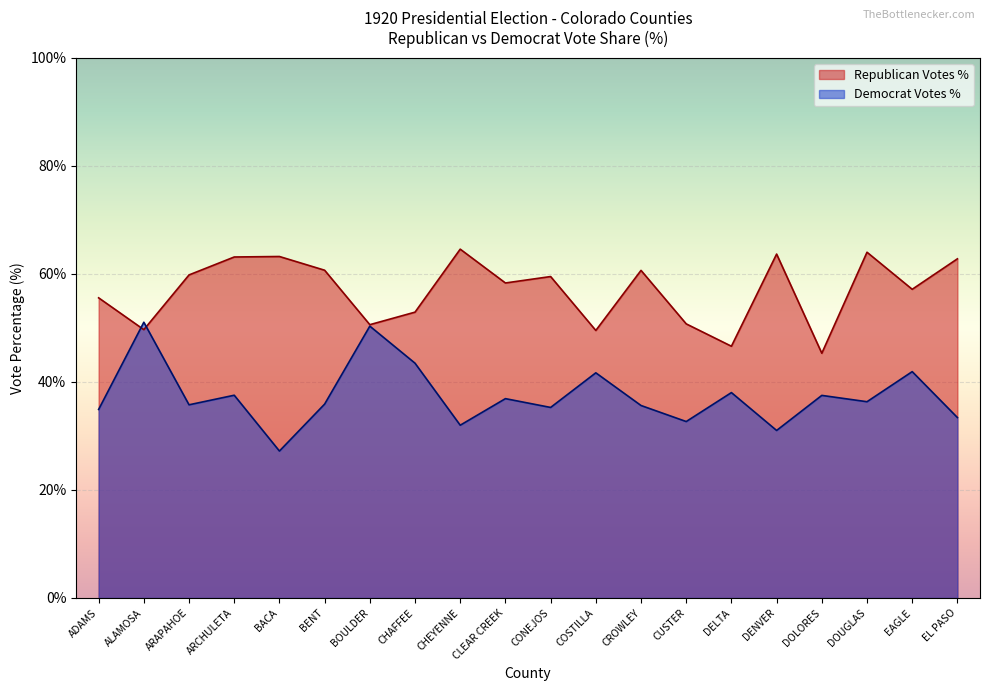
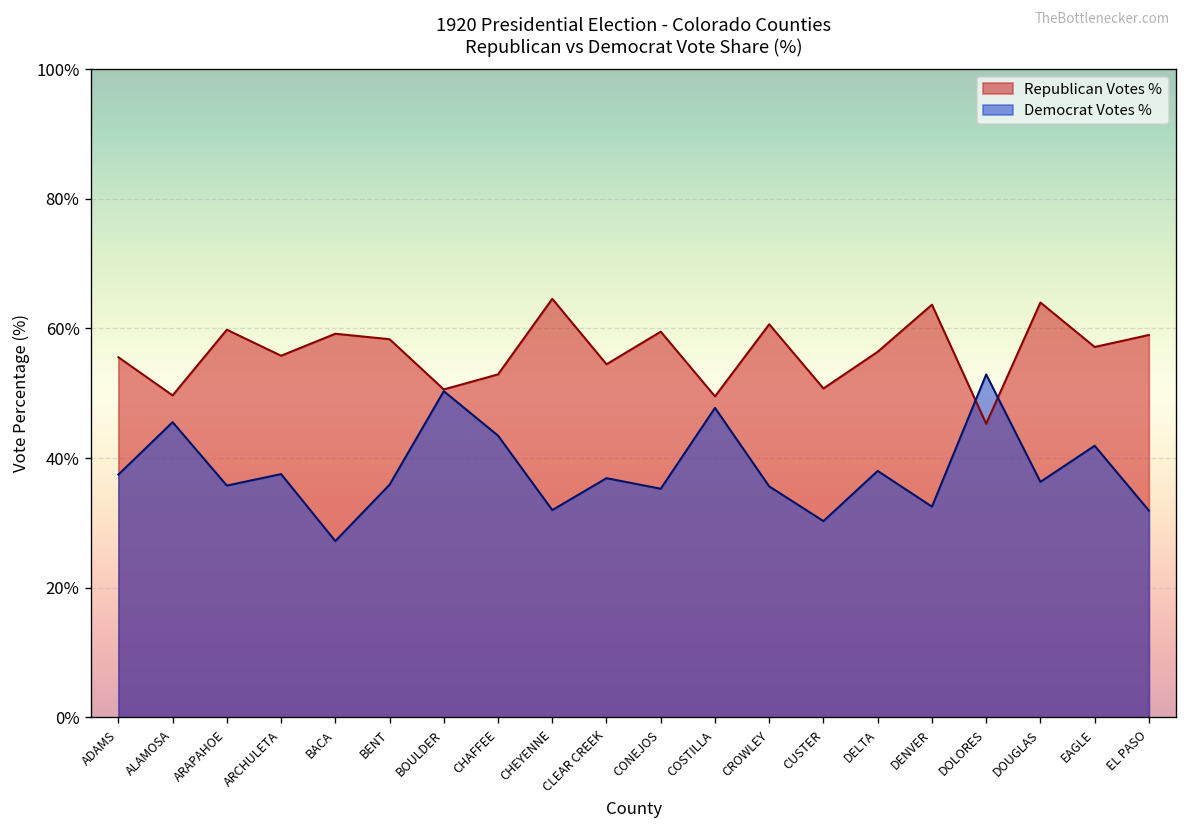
Democrat Votes %, ADAMS: 35% -> 37%
Democrat Votes %, ALAMOSA: 51% -> 46%
Republican Votes %, ARCHULETA: 63% -> 56%
Republican Votes %, BACA: 63% -> 59%
Republican Votes %, BENT: 61% -> 58%
Republican Votes %, CLEAR CREEK: 58% -> 54%
Democrat Votes %, COSTILLA: 42% -> 48%
Democrat Votes %, CUSTER: 33% -> 30%
Republican Votes %, DELTA: 47% -> 56%
Democrat Votes %, DENVER: 31% -> 33%
Democrat Votes %, DOLORES: 38% -> 53%
Republican Votes %, EL PASO: 63% -> 59%
Democrat Votes %, EL PASO: 33% -> 32%
